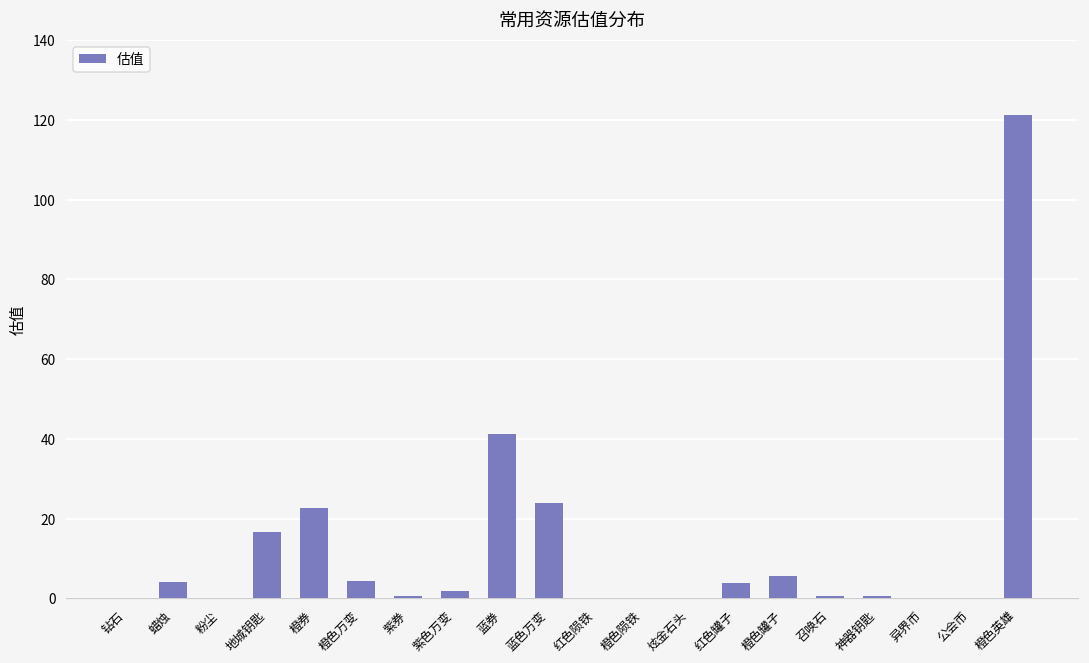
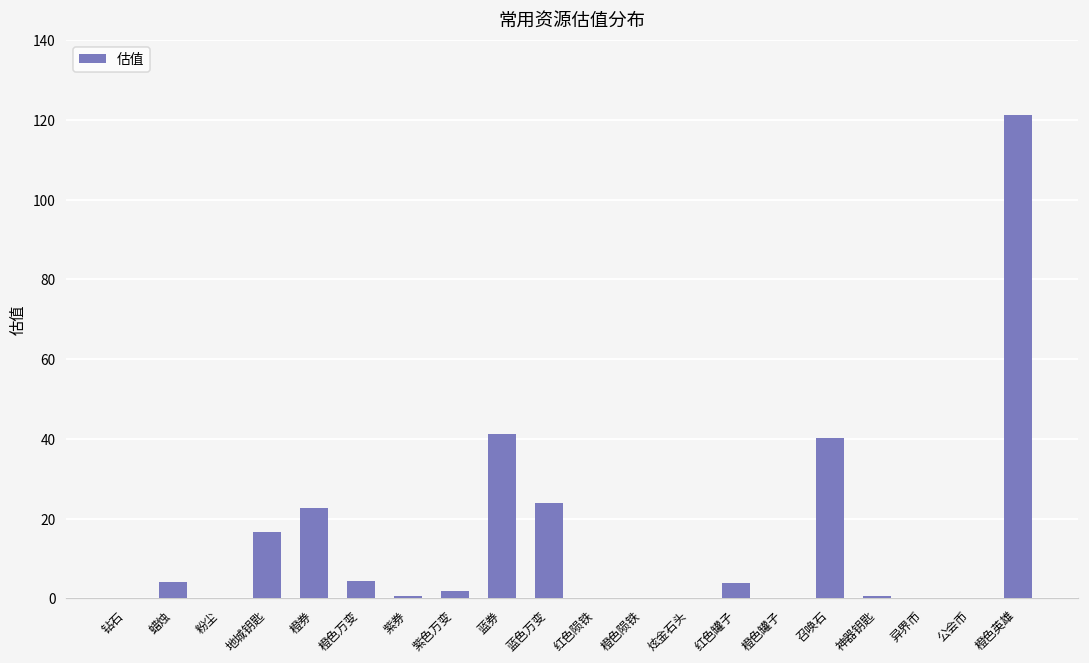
橙色罐子: 5 -> 0
召唤石: 1 -> 40
